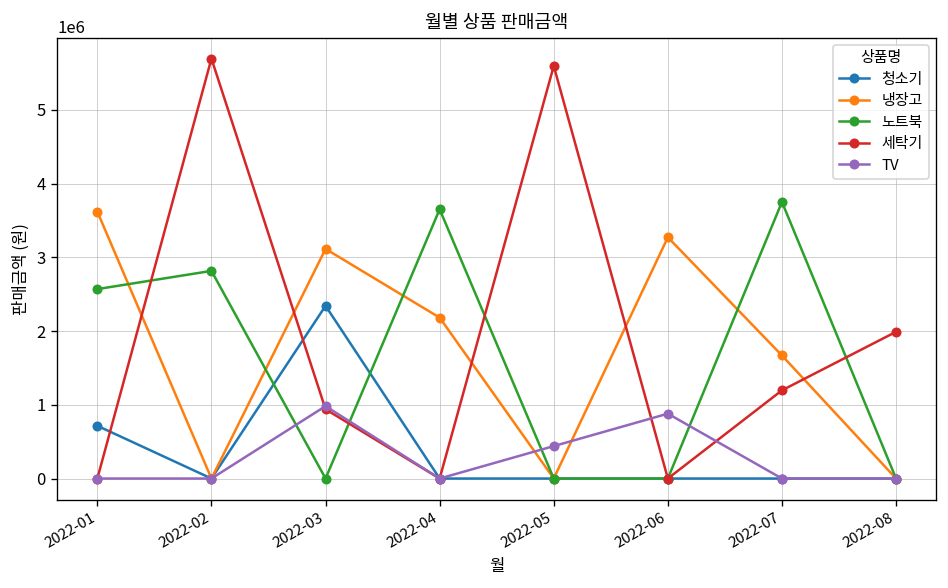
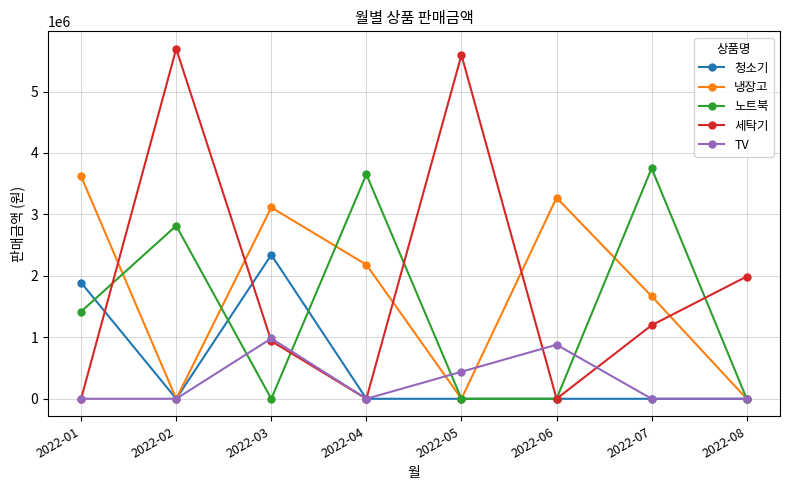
청소기, 2022-01: 700000 -> 1900000
노트북, 2022-01: 2600000 -> 1400000
